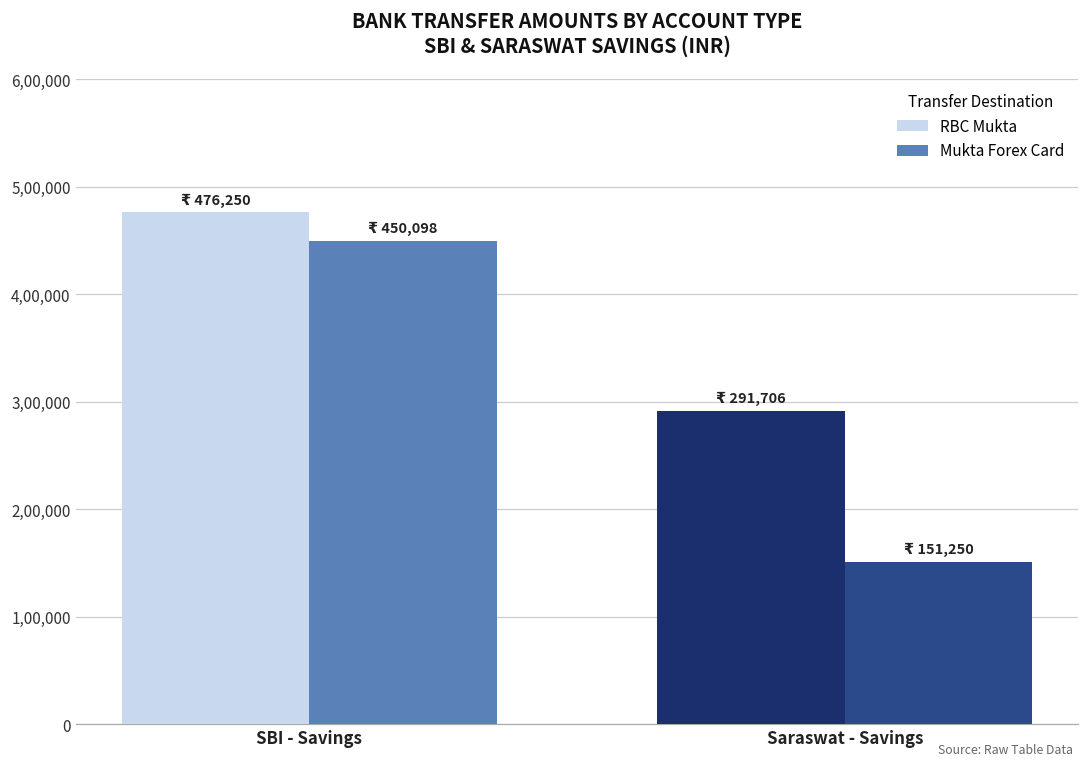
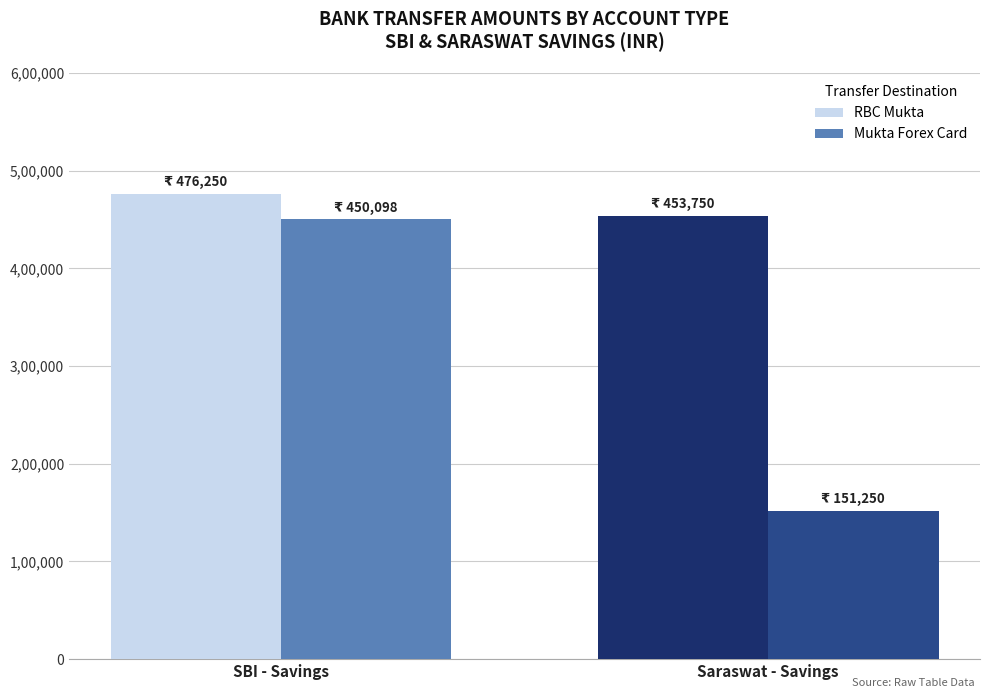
RBC Mukta, Saraswat - Savings: 291,706 -> 453,750
